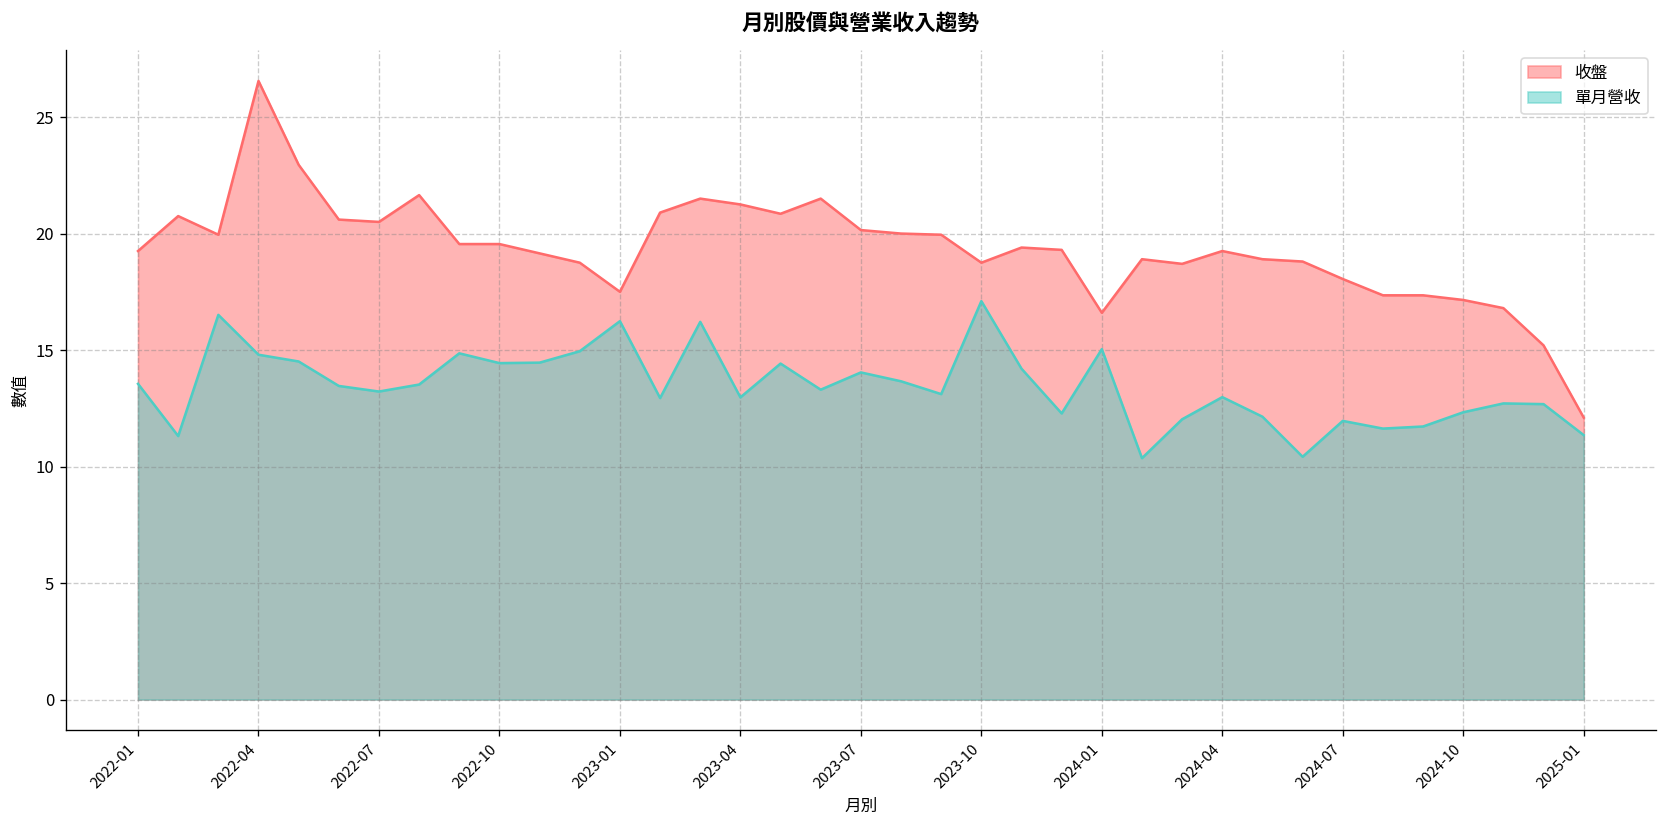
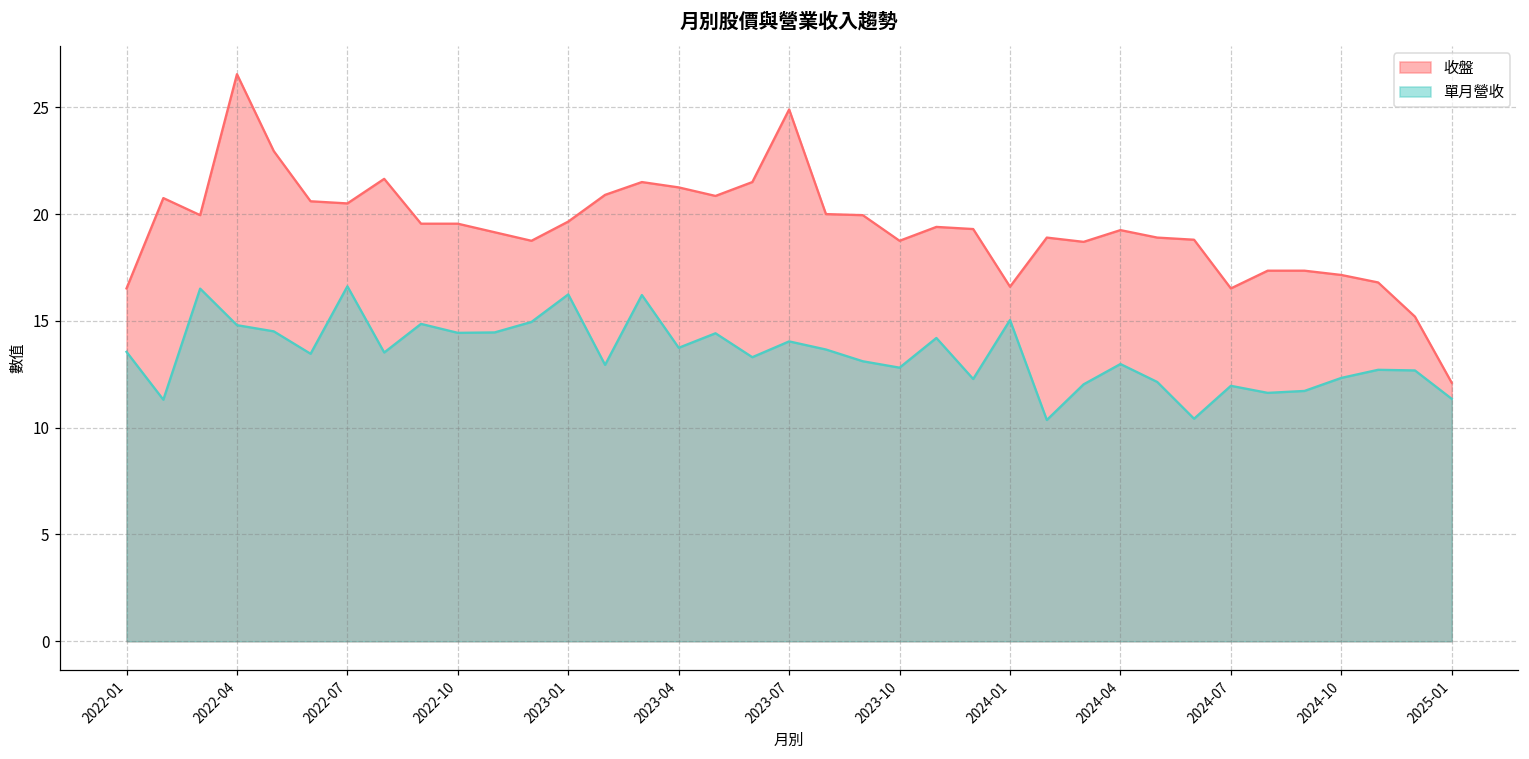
收盤, 2022-01: 19.3 -> 16.5
單月營收, 2022-07: 13.2 -> 16.6
收盤, 2023-01: 17.5 -> 19.7
單月營收, 2023-04: 13.0 -> 13.7
收盤, 2023-07: 20.2 -> 24.9
單月營收, 2023-10: 17.1 -> 12.8
收盤, 2024-07: 18.1 -> 16.5
